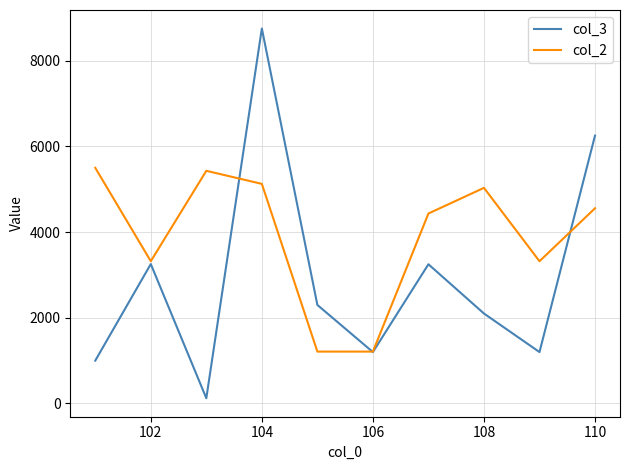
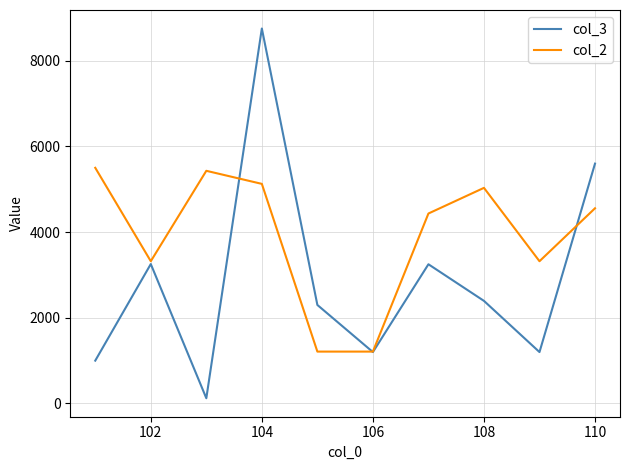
col_3, 108: 2100 -> 2400
col_3, 110: 6300 -> 5600
